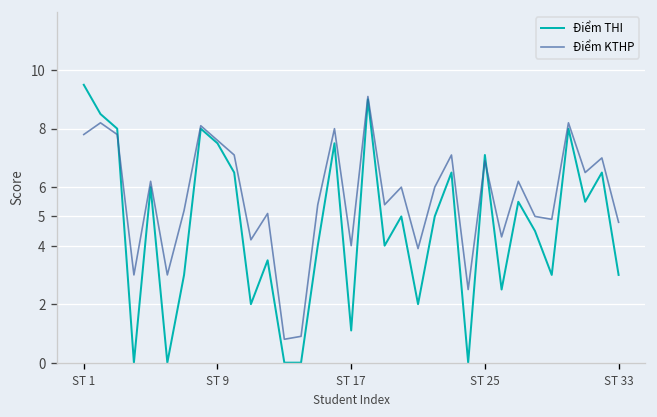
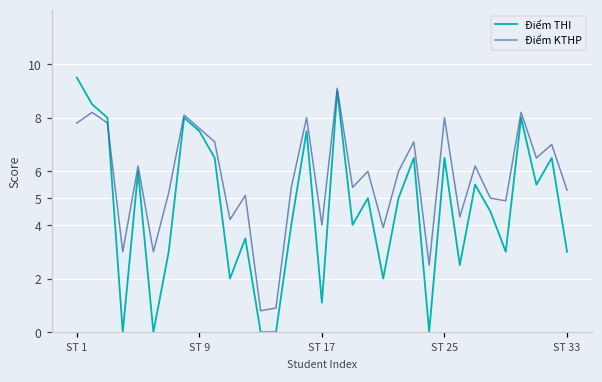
Điểm THI, ST 25: 7.1 -> 6.5
Điểm KTHP, ST 25: 6.9 -> 8.0
Điểm KTHP, ST 33: 4.8 -> 5.3
